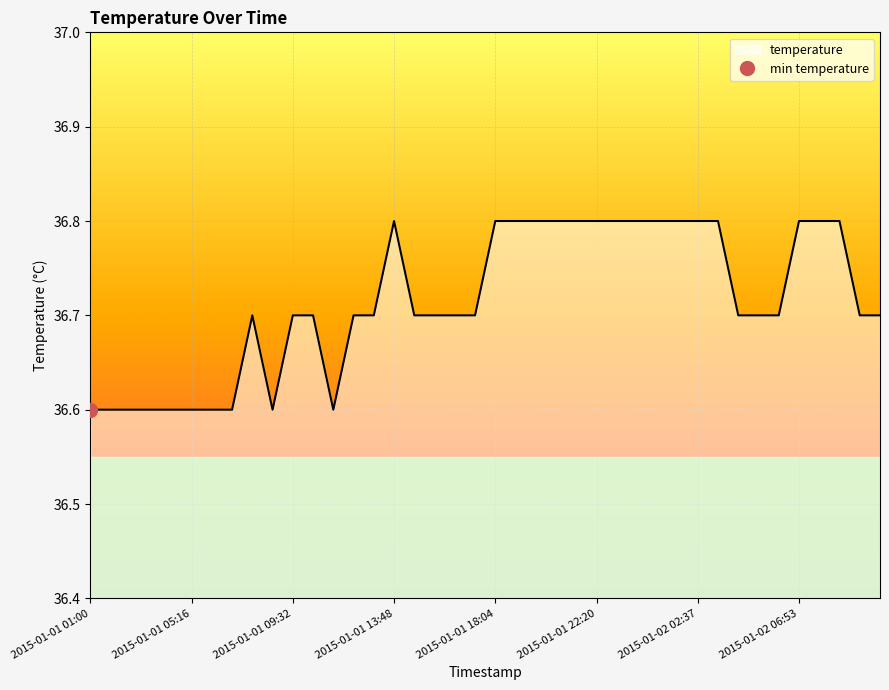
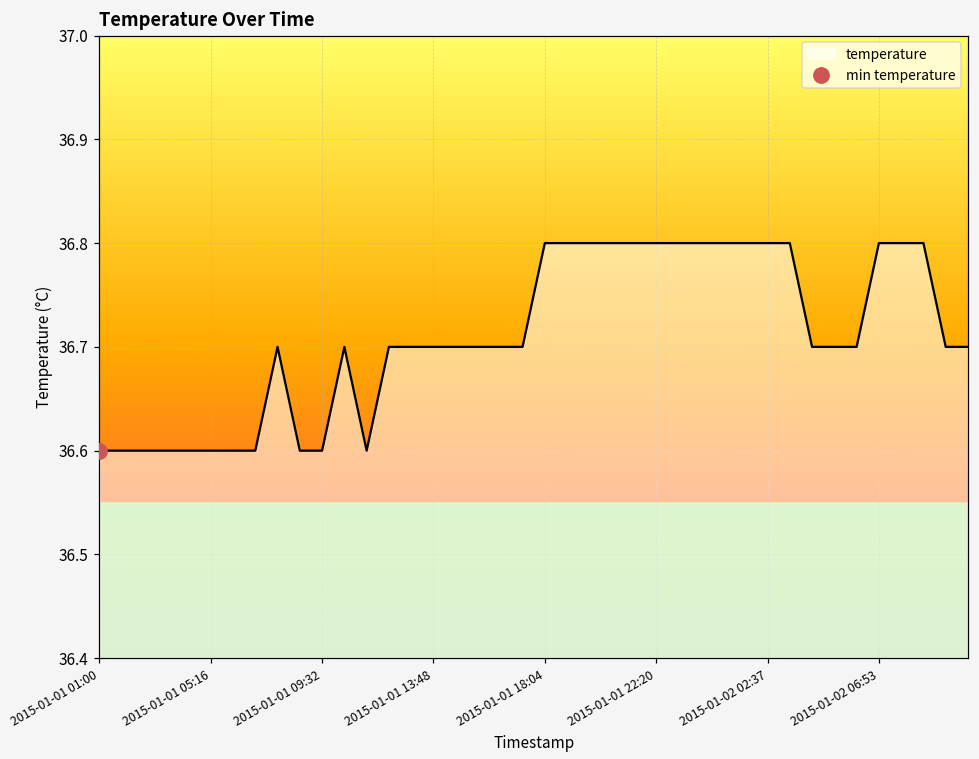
temperature, 2015-01-01 09:32: 36.7 -> 36.6
temperature, 2015-01-01 13:48: 36.8 -> 36.7
